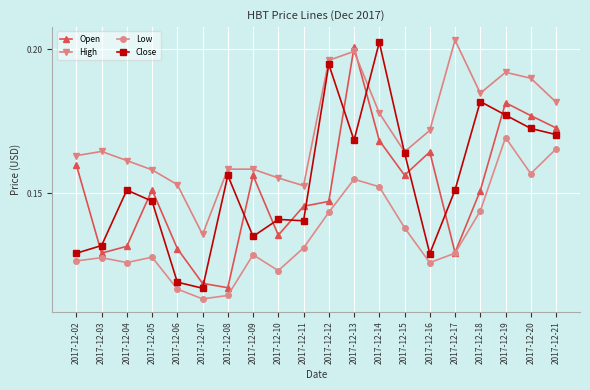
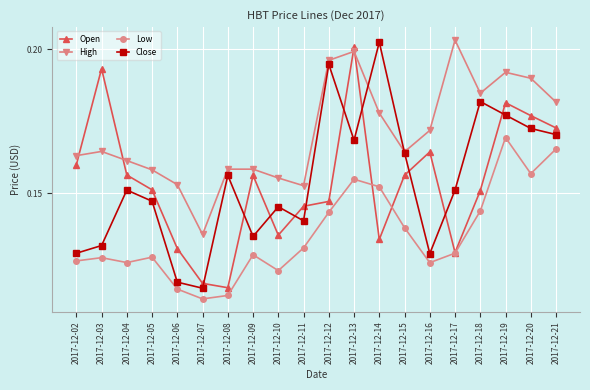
Open, 2017-12-03: 0.129 -> 0.193
Open, 2017-12-04: 0.131 -> 0.156
Close, 2017-12-10: 0.141 -> 0.145
Open, 2017-12-14: 0.168 -> 0.134
